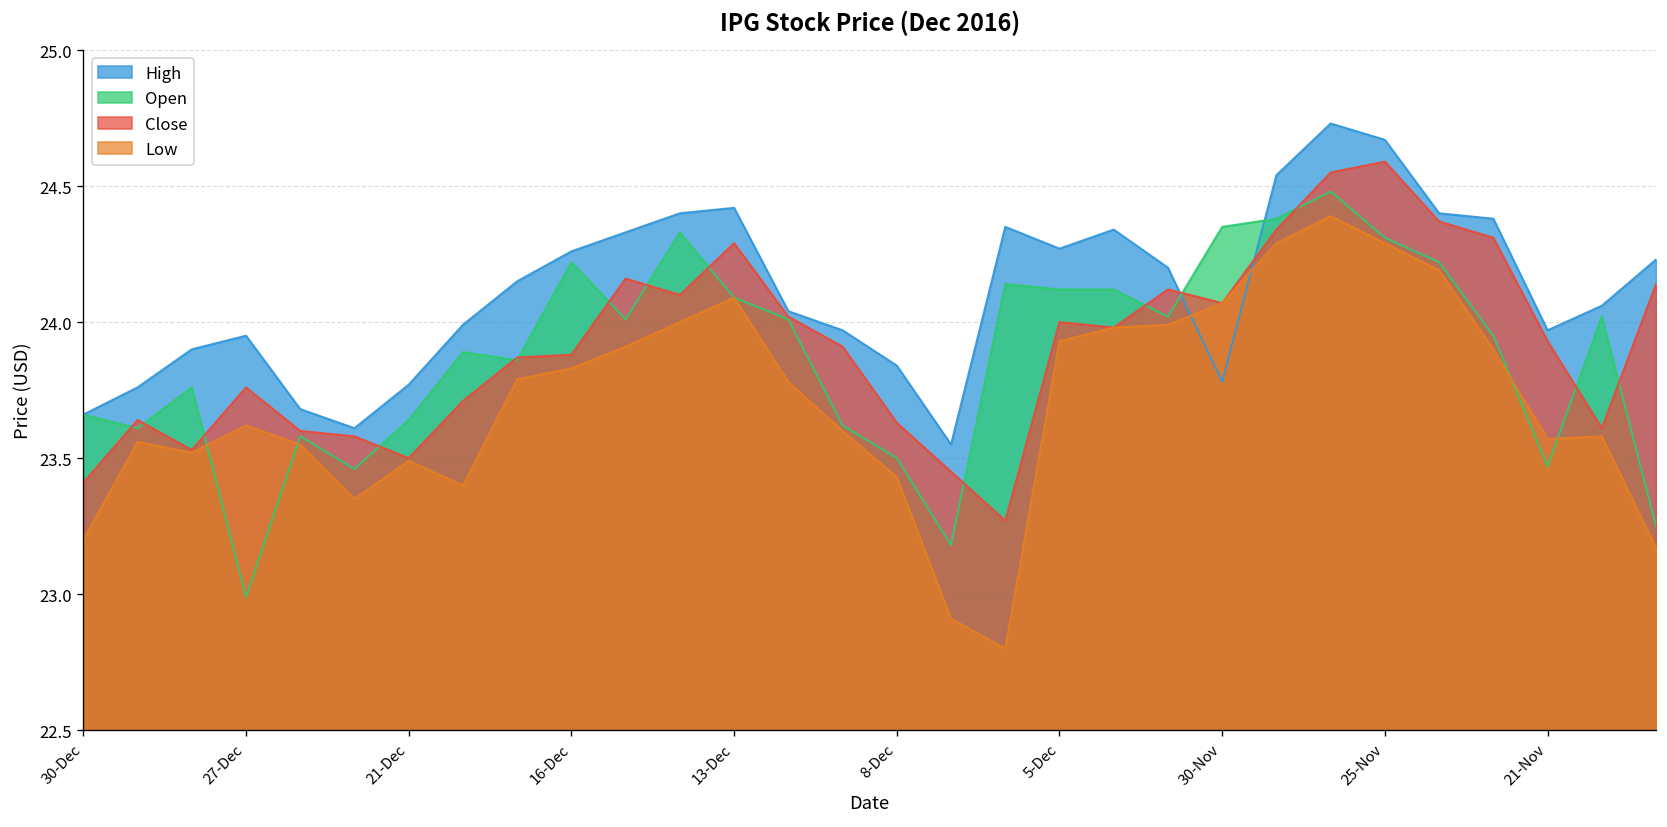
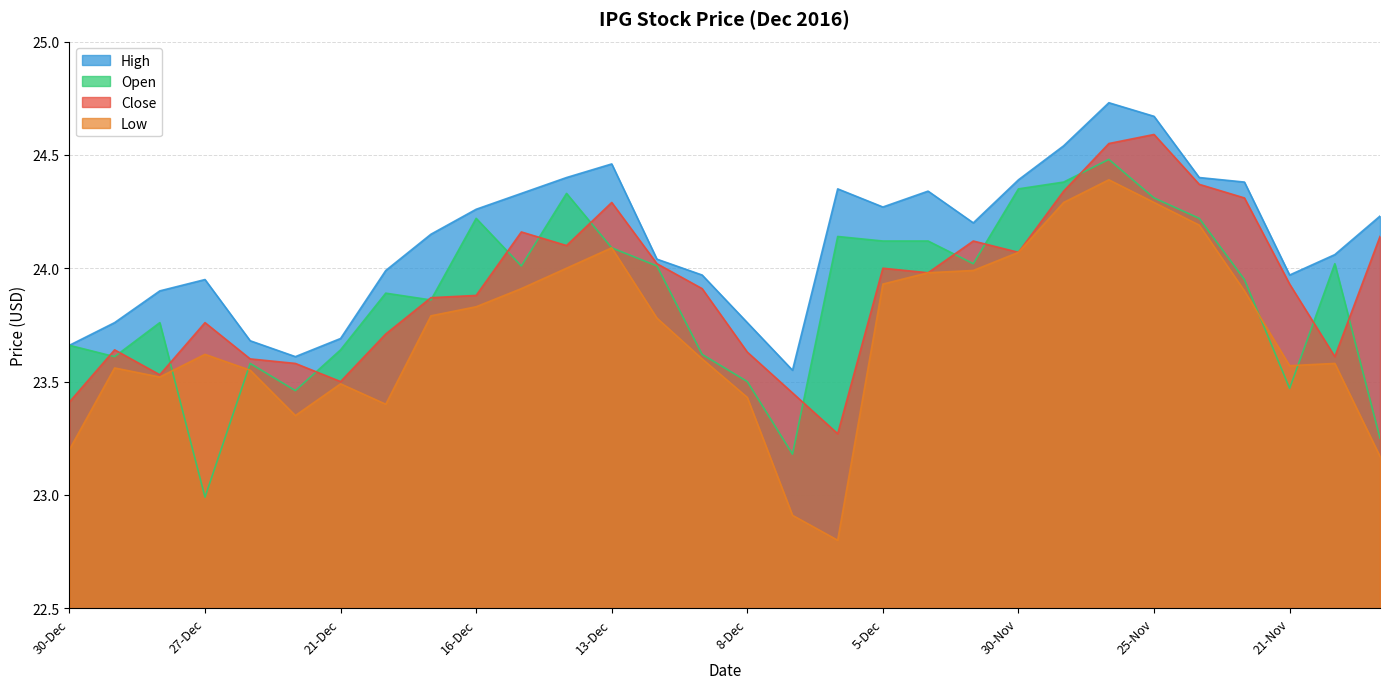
High, 21-Dec: 23.77 -> 23.69
High, 13-Dec: 24.42 -> 24.46
High, 8-Dec: 23.84 -> 23.76
High, 30-Nov: 23.78 -> 24.39
